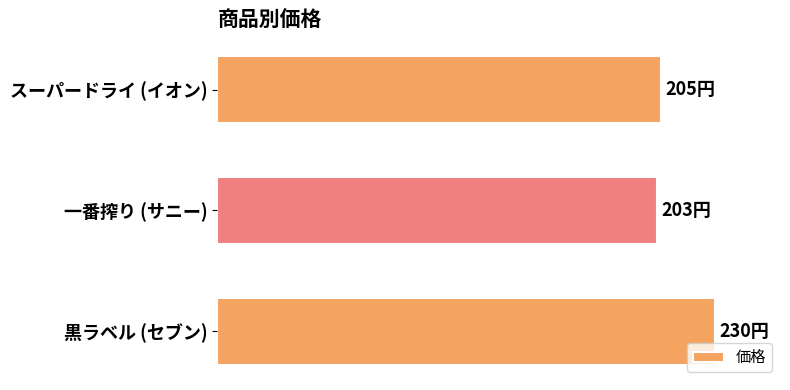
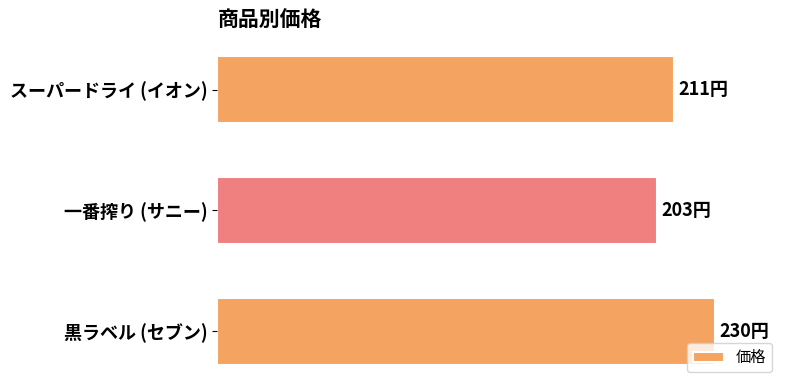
スーパードライ (イオン): 205円 -> 211円
